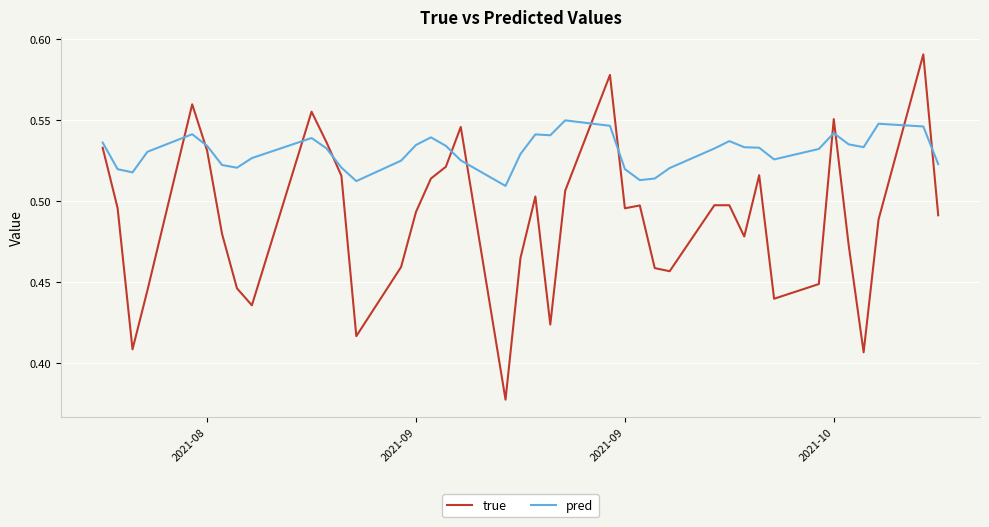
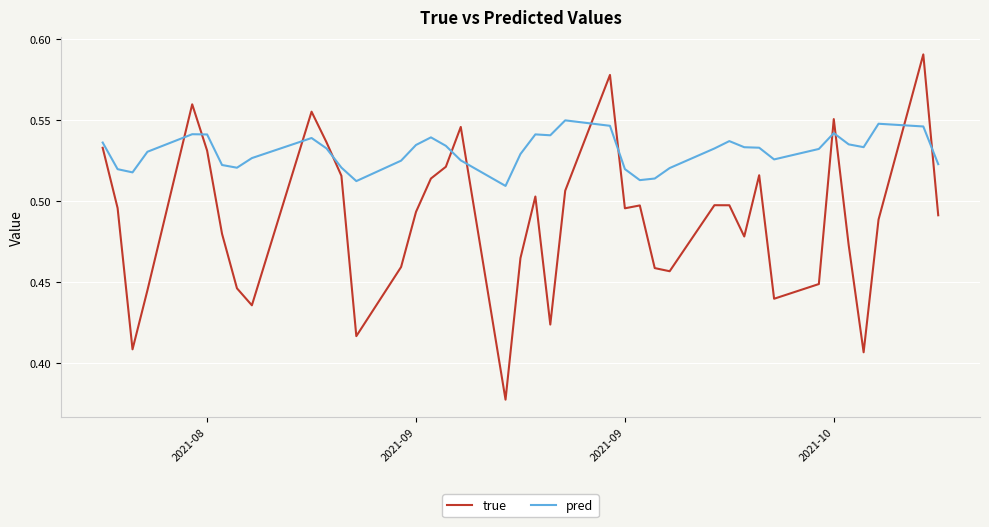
pred, 2021-08: 0.534 -> 0.541
